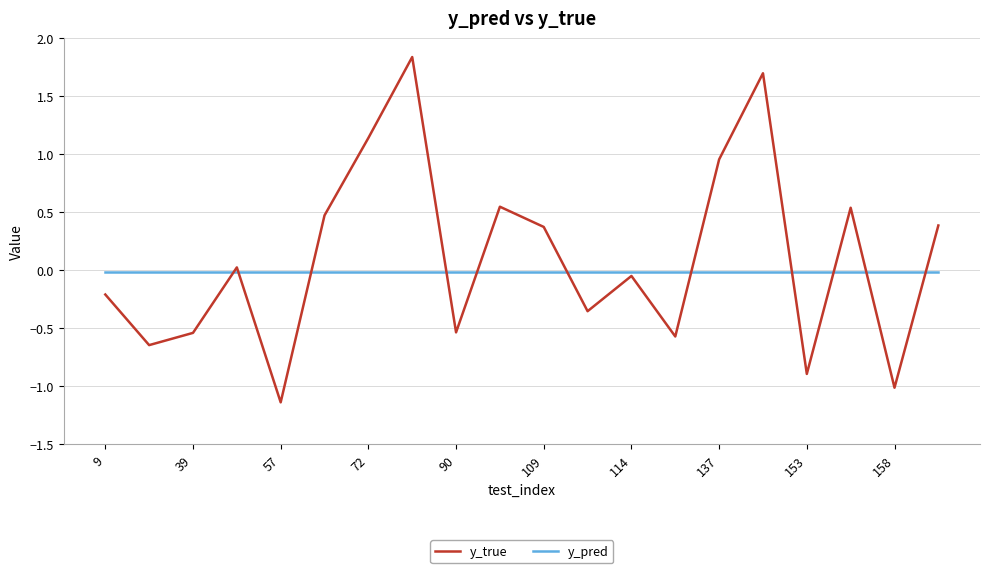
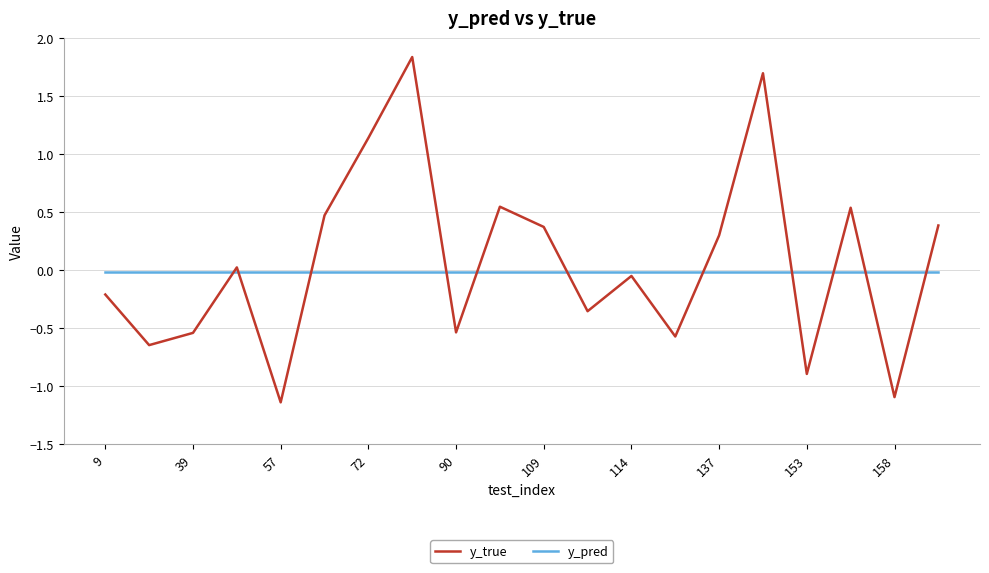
y_true, 137: 0.96 -> 0.30
y_true, 158: -1.01 -> -1.09
